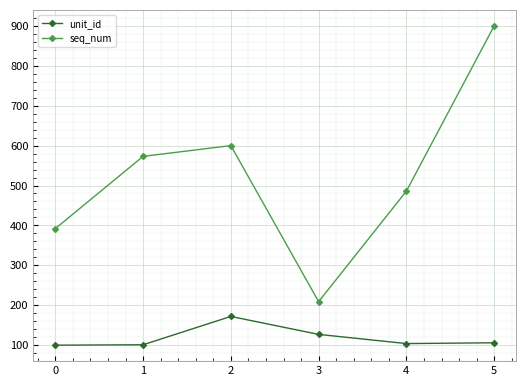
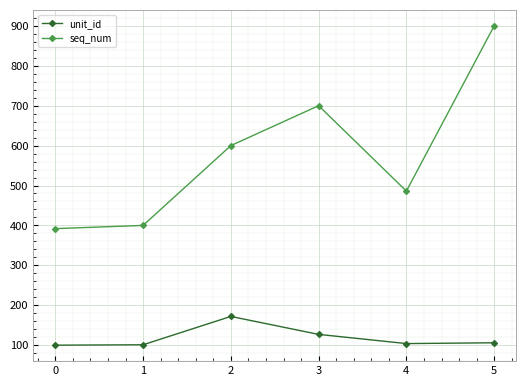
seq_num, 1: 570 -> 400
seq_num, 3: 210 -> 700
